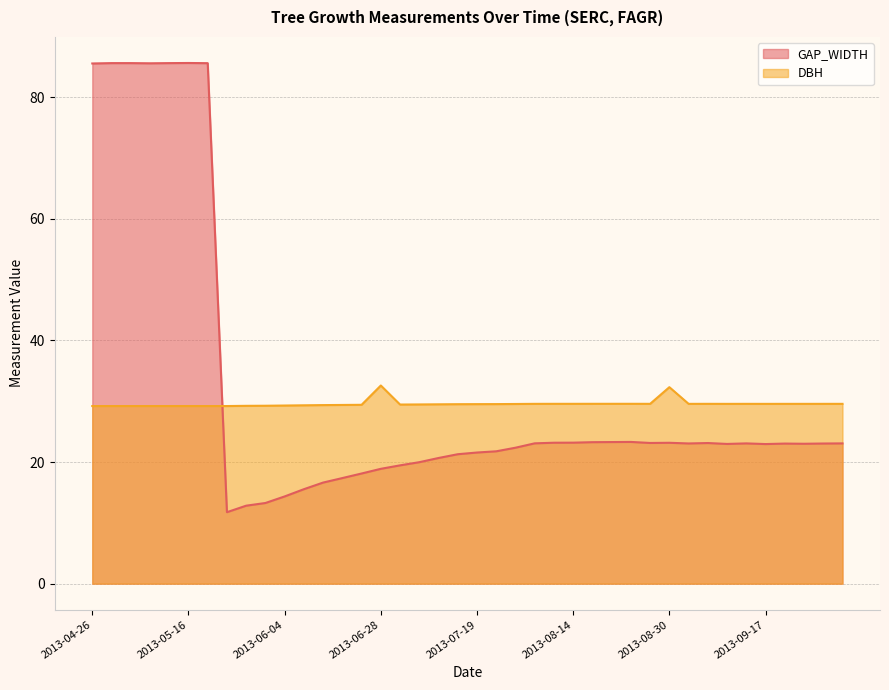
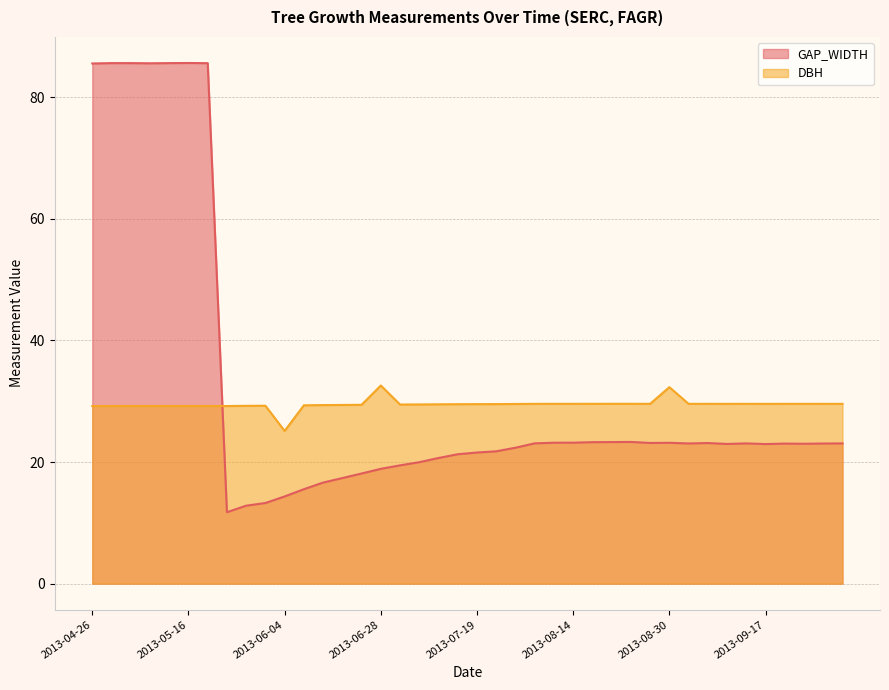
DBH, 2013-06-04: 29 -> 25
